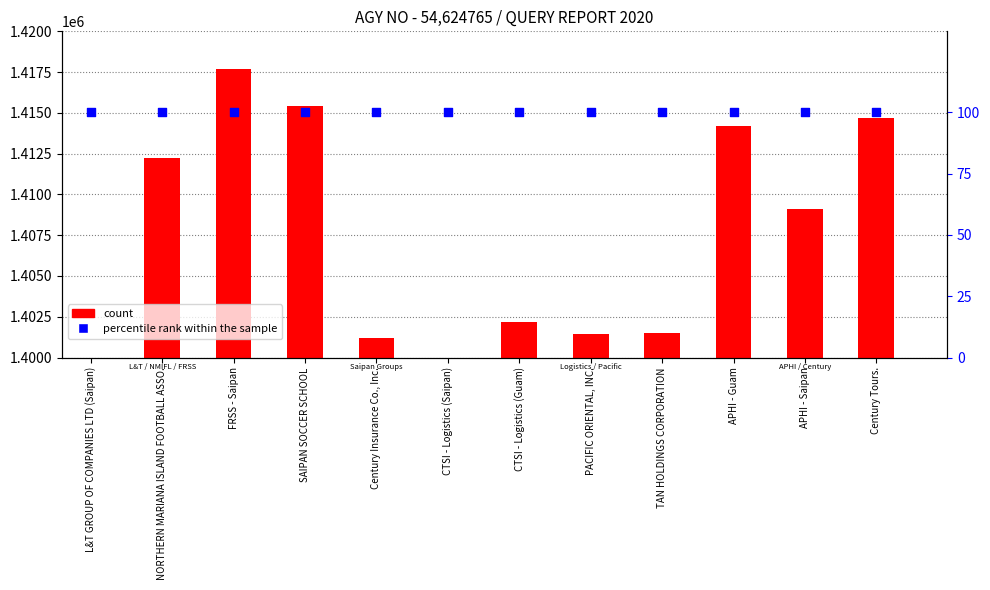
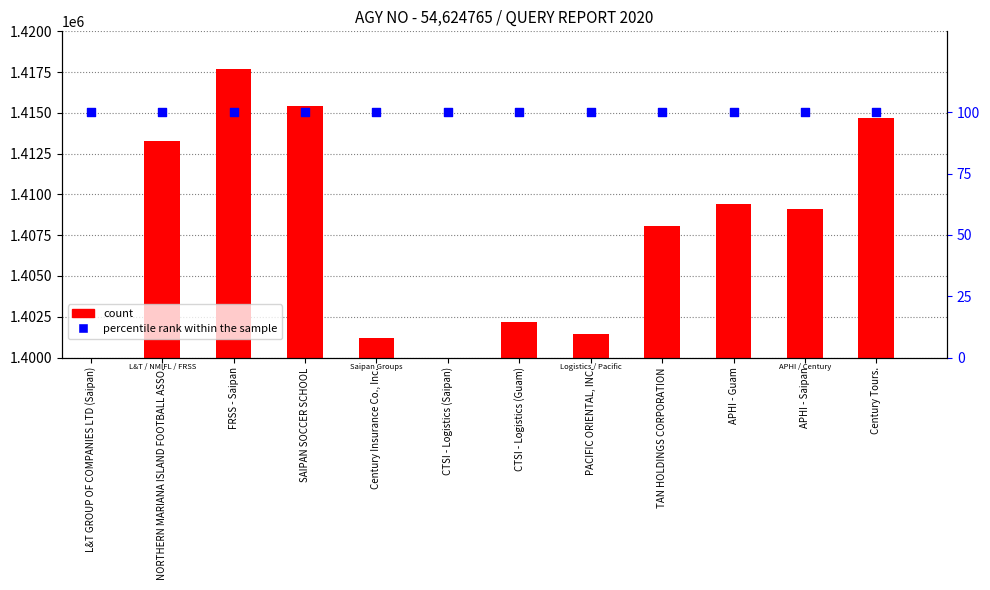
count, NORTHERN MARIANA ISLAND FOOTBALL ASSO.: 1412200 -> 1413300
count, TAN HOLDINGS CORPORATION: 1401500 -> 1408100
count, APHI - Guam: 1414200 -> 1409400
